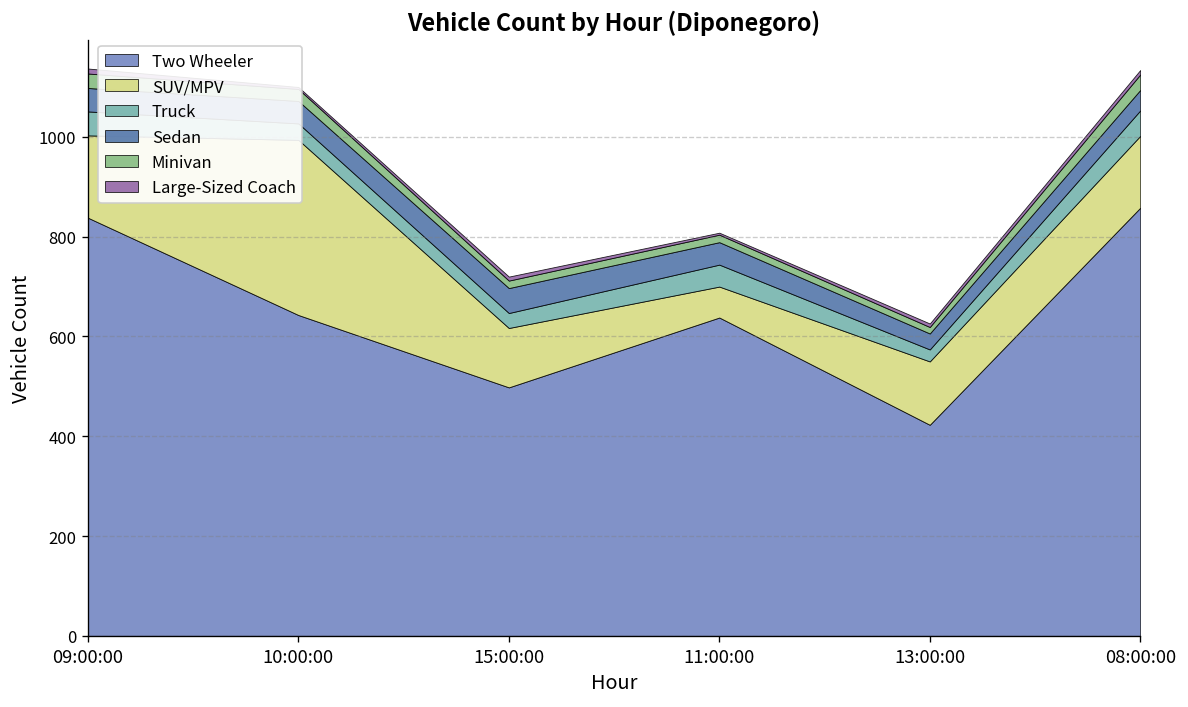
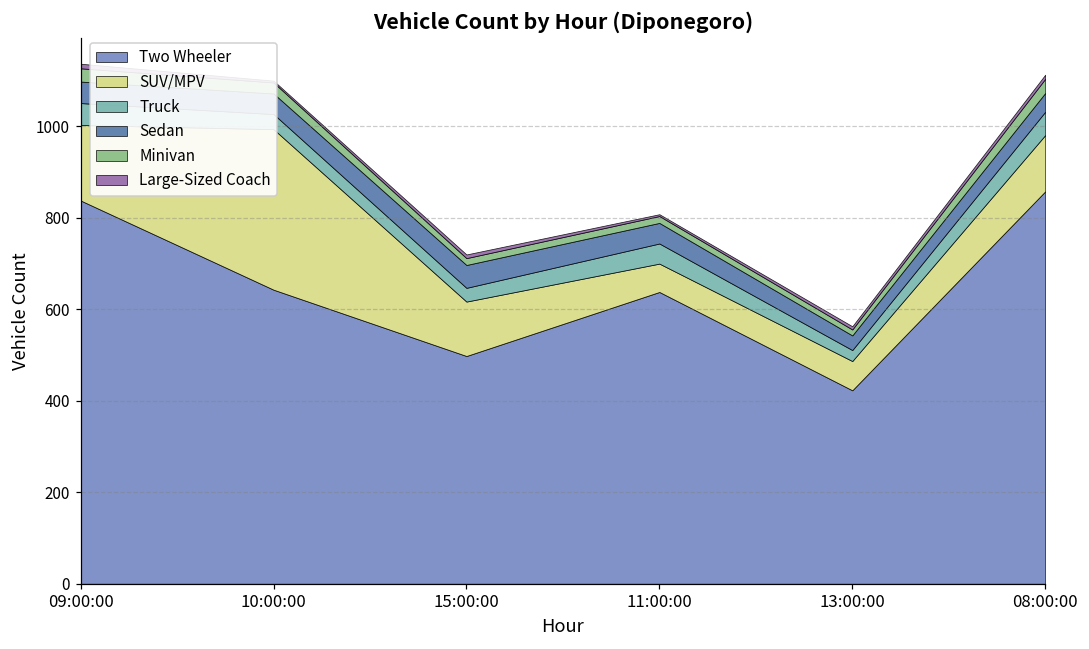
SUV/MPV, 13:00:00: 130 -> 60
SUV/MPV, 08:00:00: 140 -> 120
